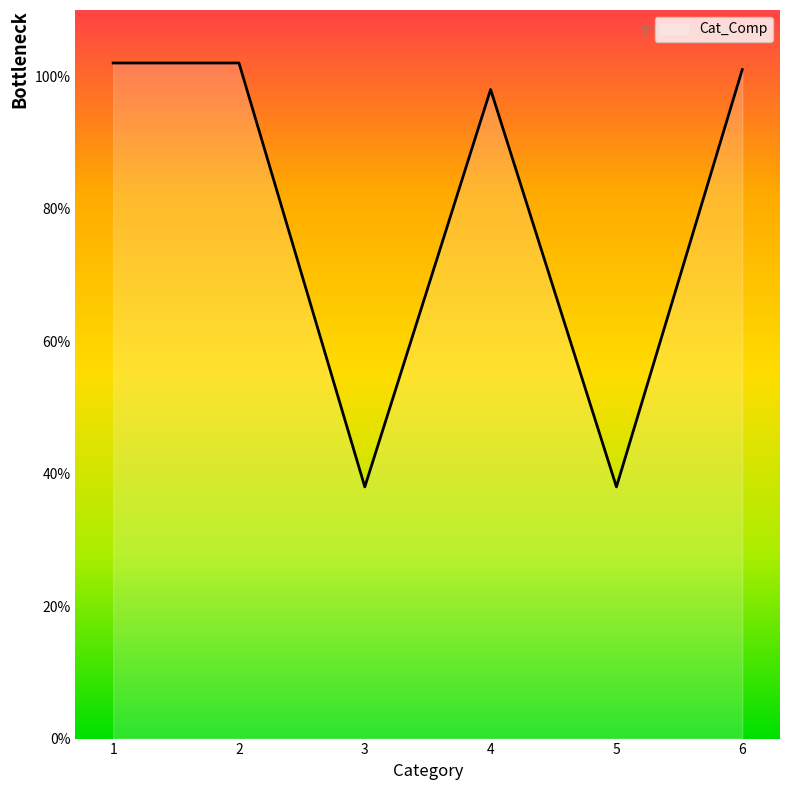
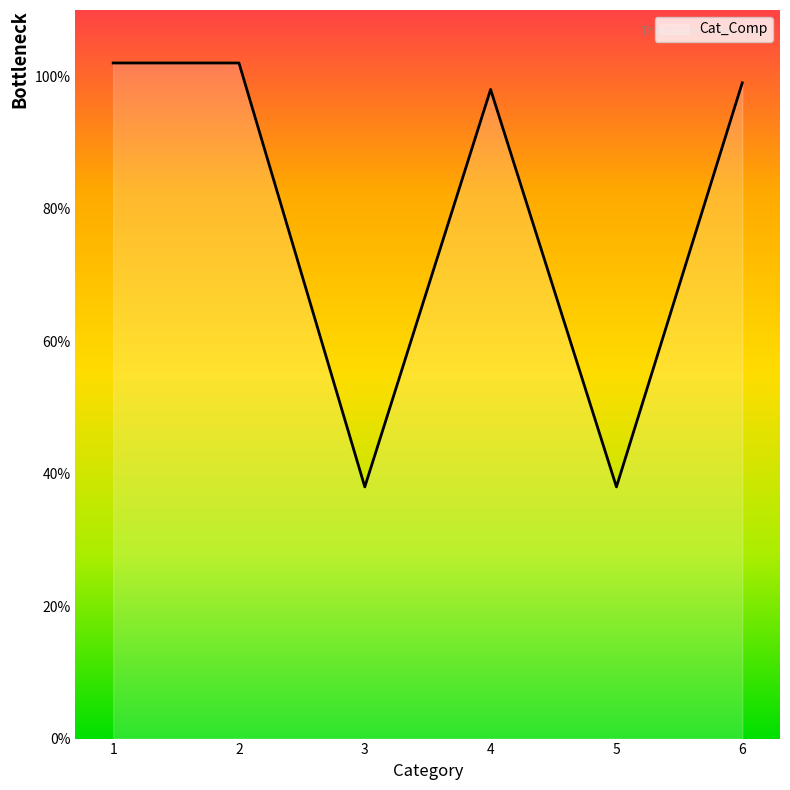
6: 101% -> 99%
